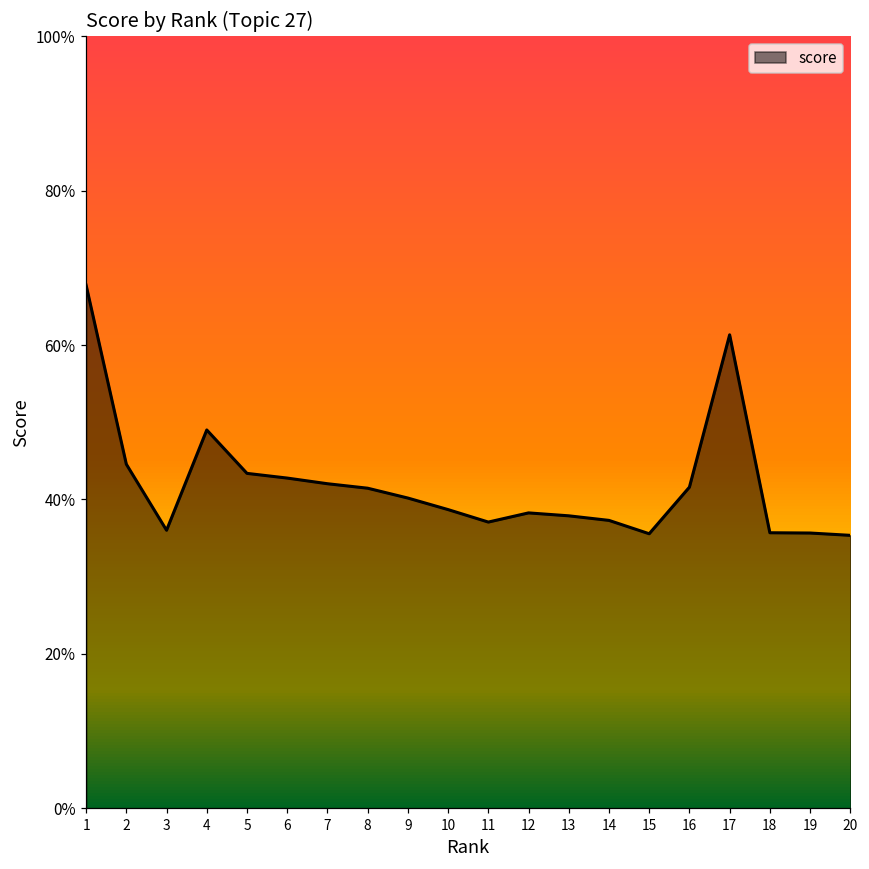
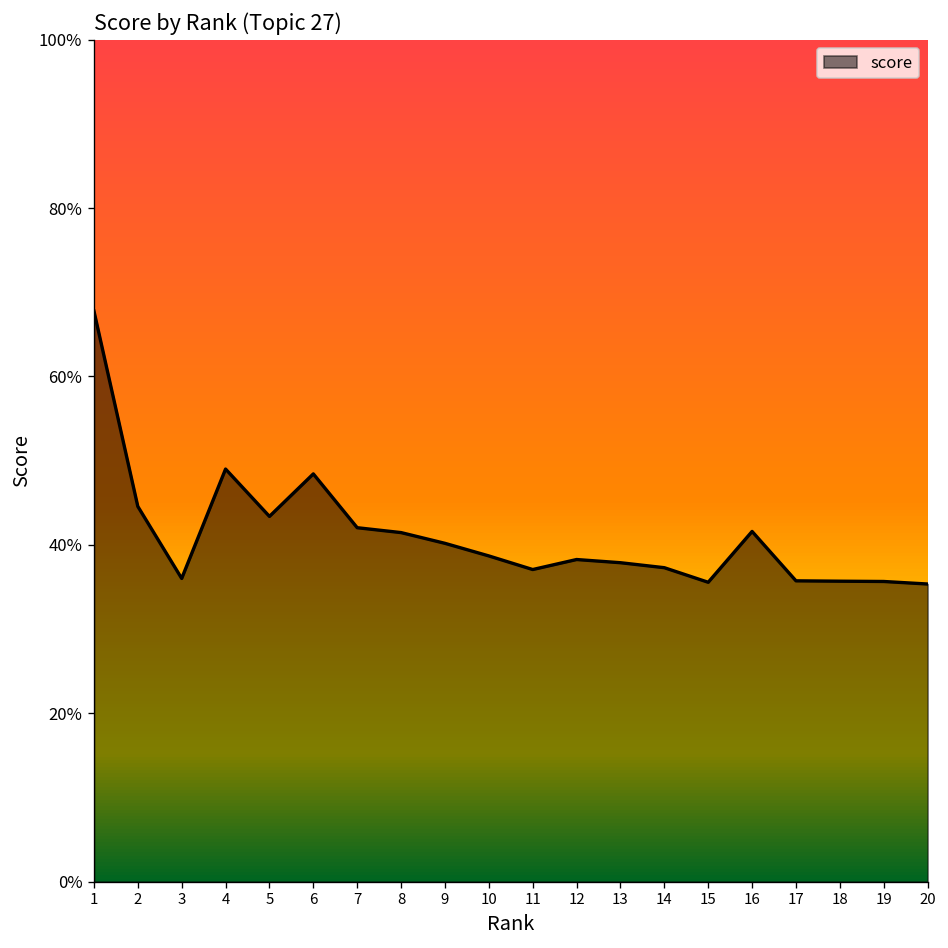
6: 43% -> 48%
17: 61% -> 36%
